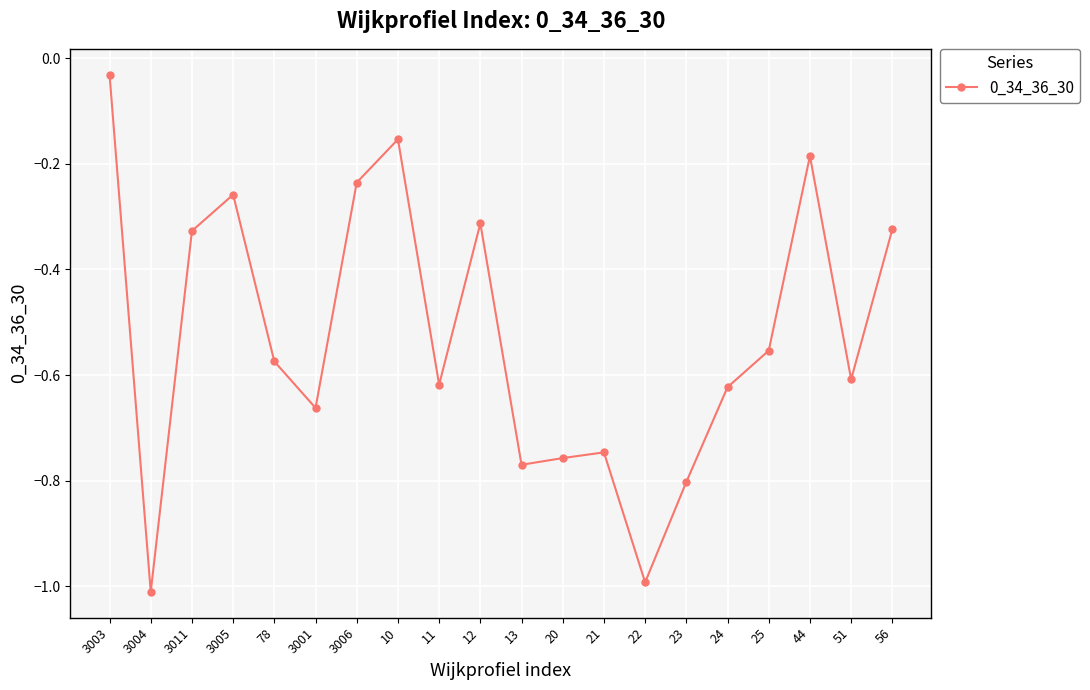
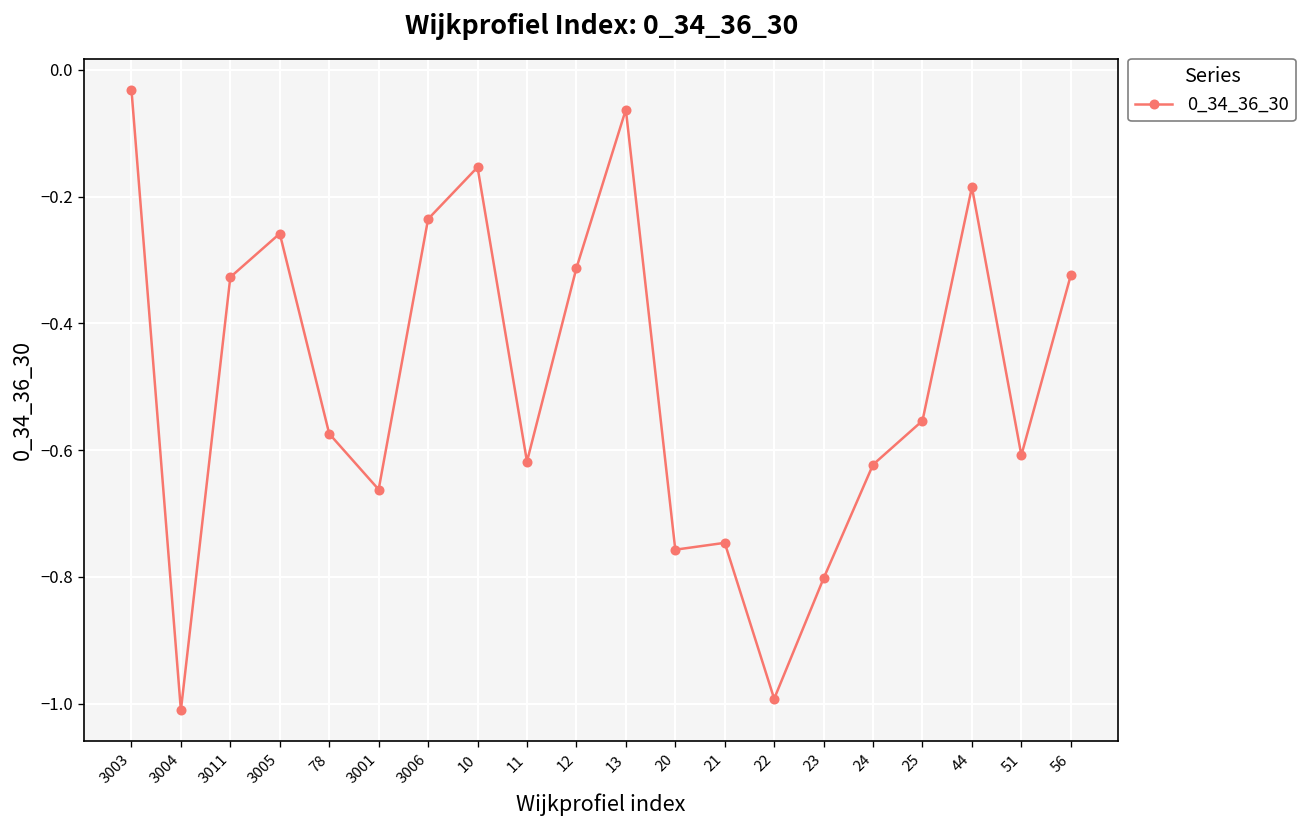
13: -0.77 -> -0.06
